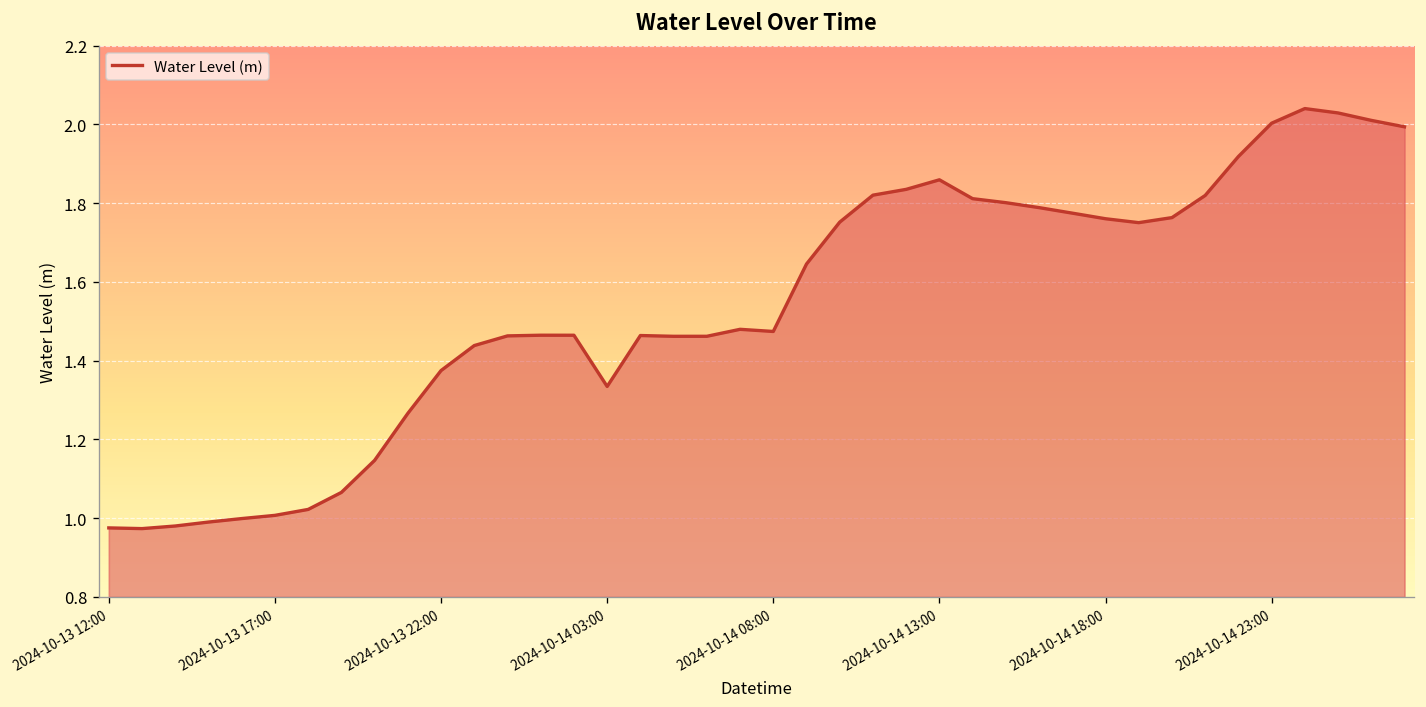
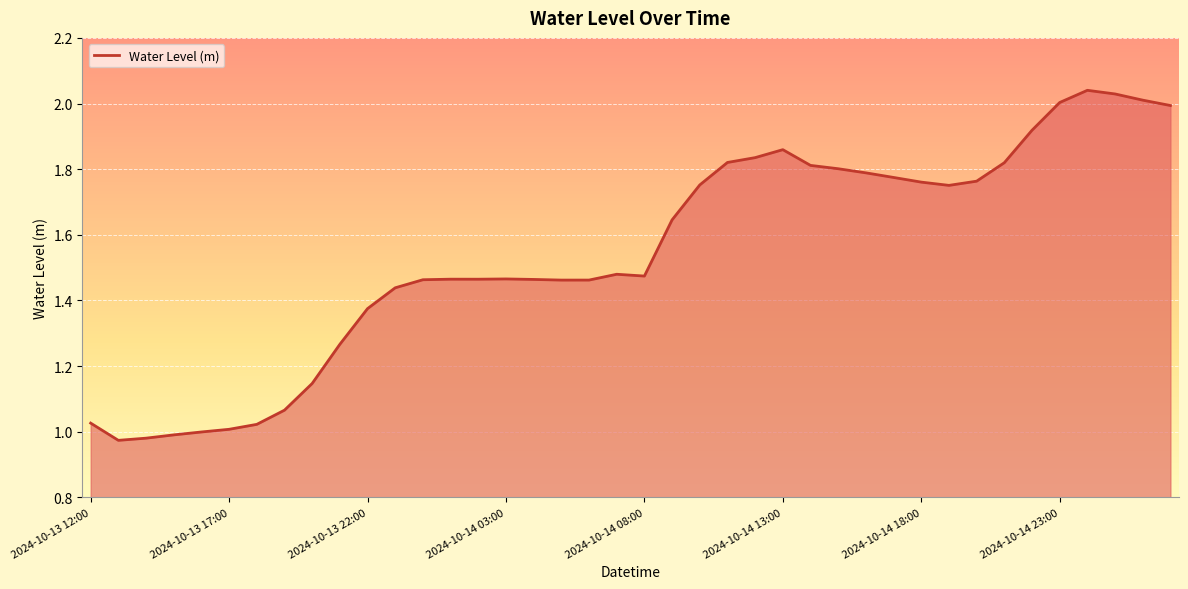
2024-10-13 12:00: 0.98 -> 1.03
2024-10-14 03:00: 1.33 -> 1.47
